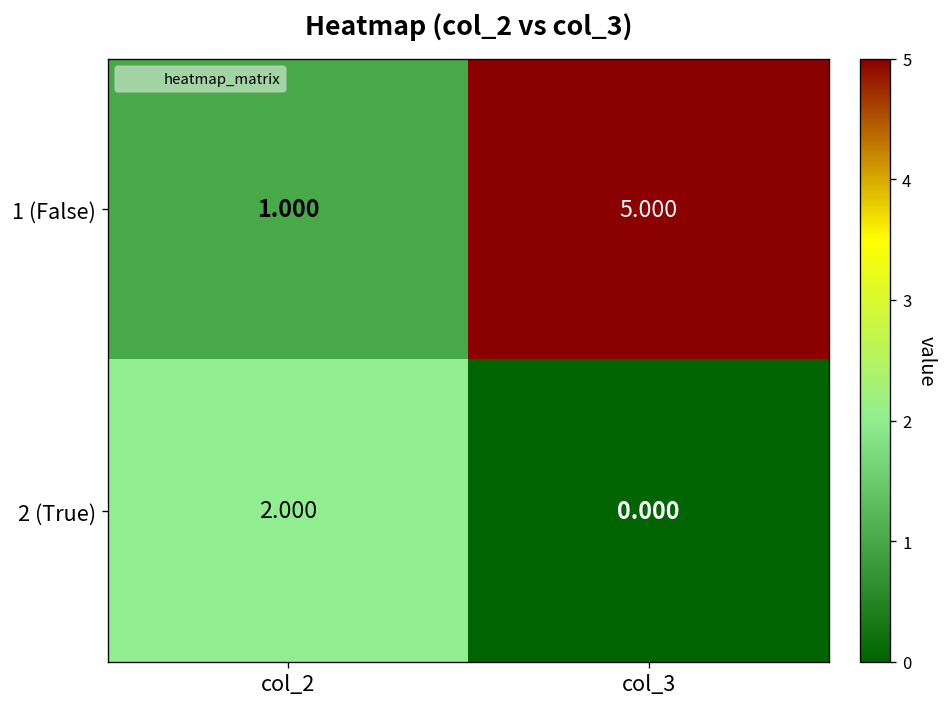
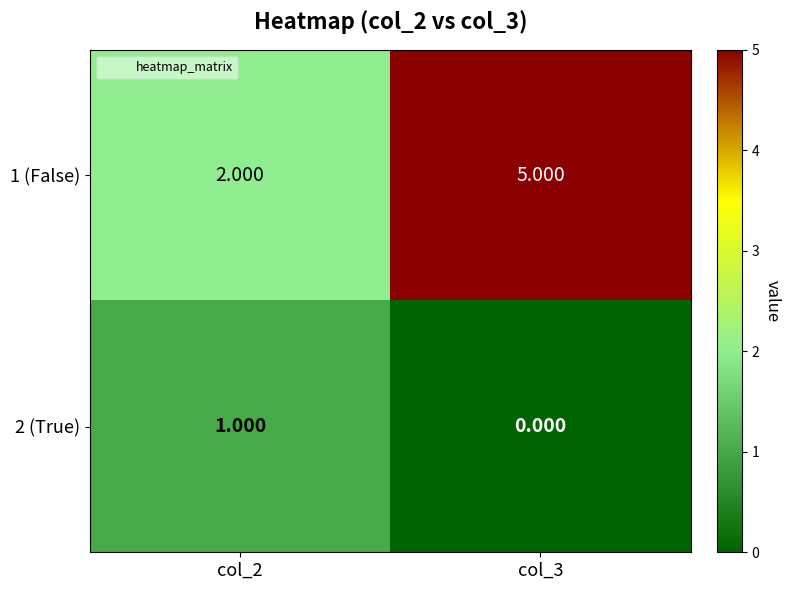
1 (False), col_2: 1.000 -> 2.000
2 (True), col_2: 2.000 -> 1.000
